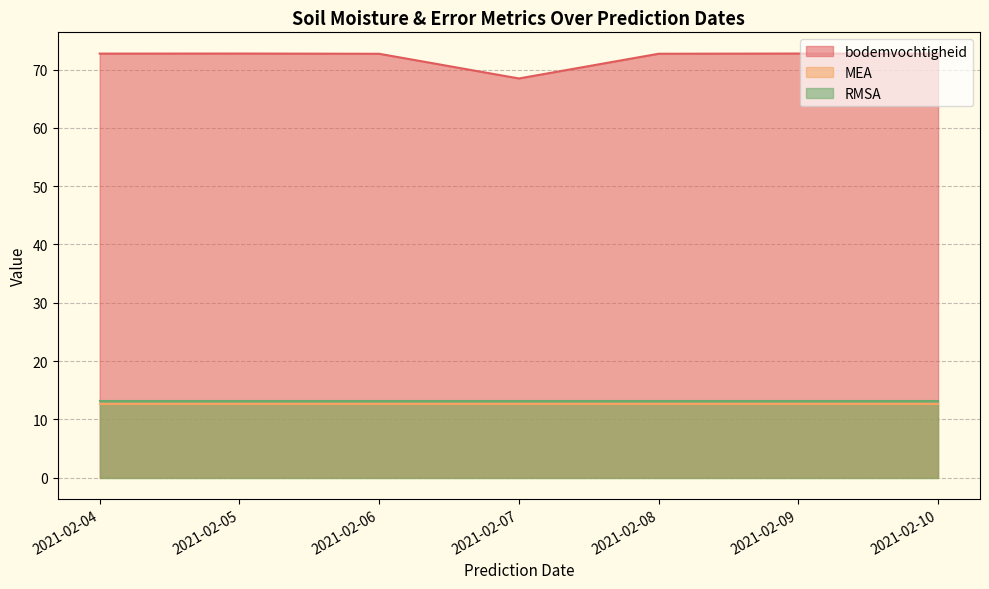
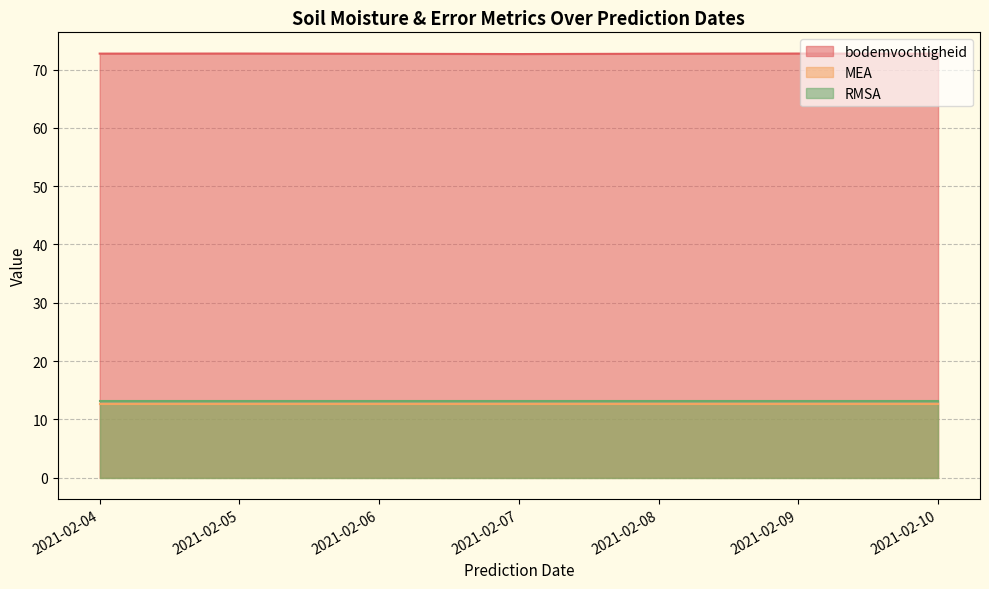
bodemvochtigheid, 2021-02-07: 68 -> 73
